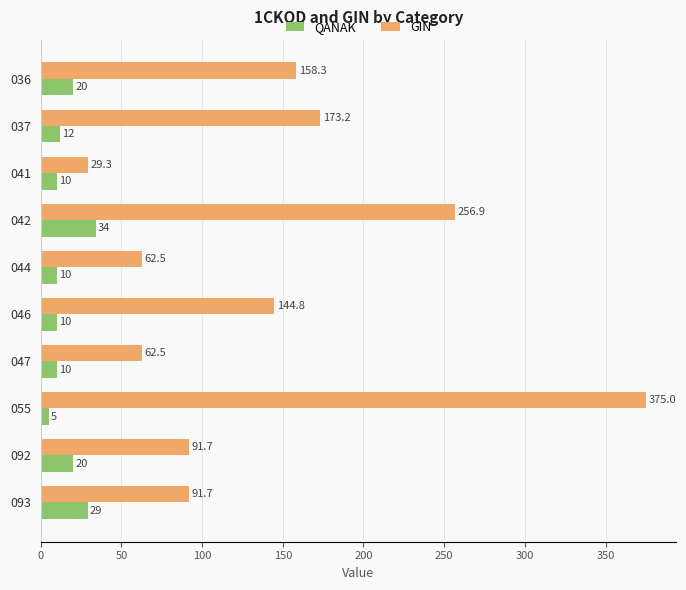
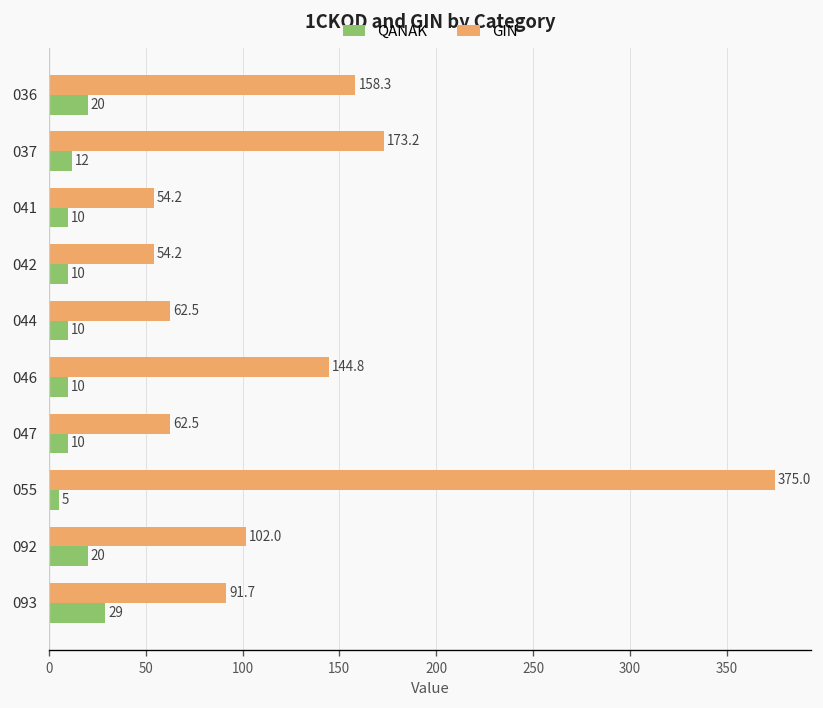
GIN, 041: 29.3 -> 54.2
GIN, 042: 256.9 -> 54.2
QANAK, 042: 34 -> 10
GIN, 092: 91.7 -> 102.0
